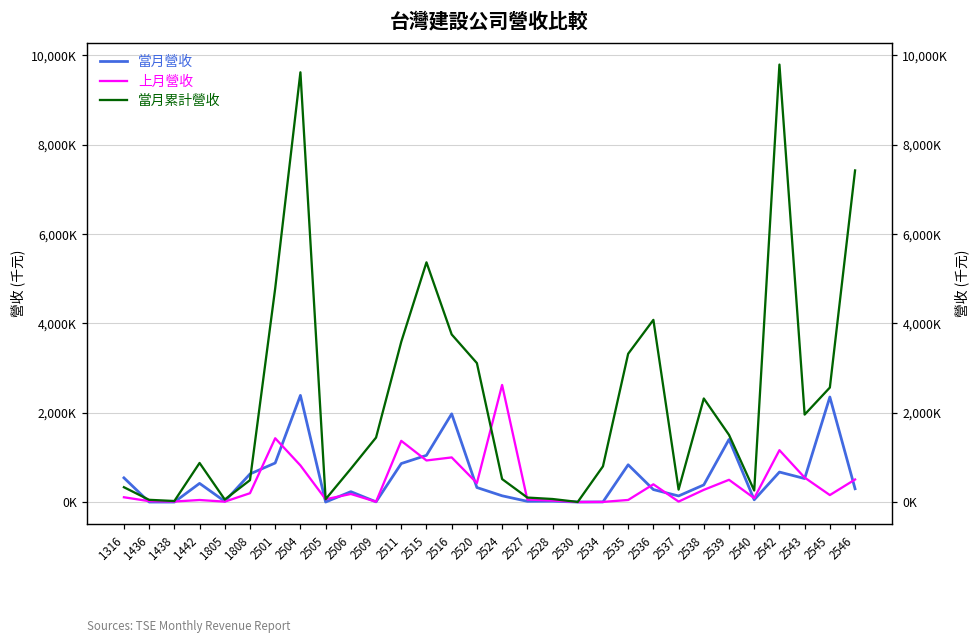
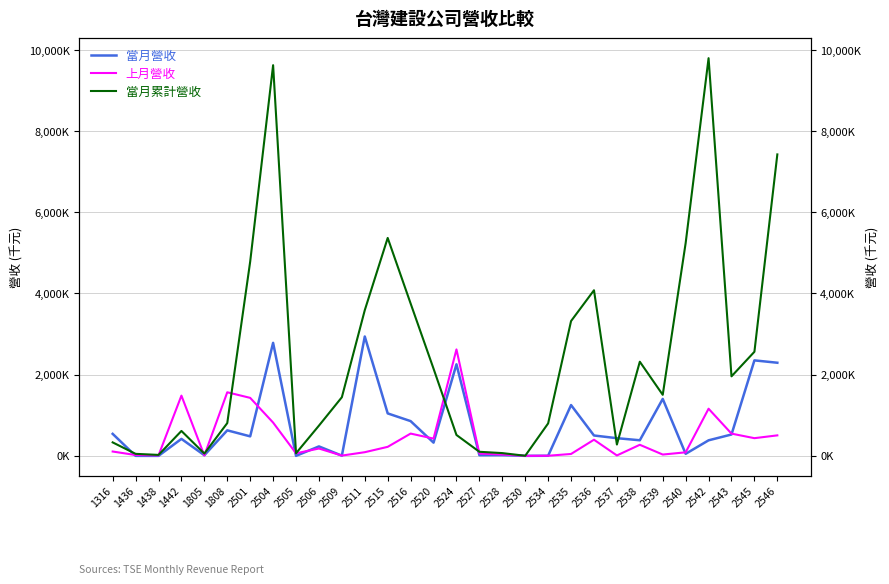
上月營收, 1442: 0 -> 1,500,000
當月累計營收, 1442: 900,000 -> 600,000
上月營收, 1808: 200,000 -> 1,600,000
當月累計營收, 1808: 500,000 -> 800,000
當月營收, 2501: 900,000 -> 500,000
當月營收, 2504: 2,400,000 -> 2,800,000
當月營收, 2511: 900,000 -> 2,900,000
上月營收, 2511: 1,400,000 -> 100,000
上月營收, 2515: 900,000 -> 200,000
當月營收, 2516: 2,000,000 -> 900,000
上月營收, 2516: 1,000,000 -> 500,000
當月累計營收, 2520: 3,100,000 -> 2,100,000
當月營收, 2524: 100,000 -> 2,300,000
當月營收, 2535: 800,000 -> 1,300,000
當月營收, 2536: 300,000 -> 500,000
當月營收, 2537: 100,000 -> 400,000
上月營收, 2539: 500,000 -> 0
當月累計營收, 2540: 300,000 -> 5,200,000
當月營收, 2542: 700,000 -> 400,000
上月營收, 2545: 200,000 -> 400,000
當月營收, 2546: 300,000 -> 2,300,000
